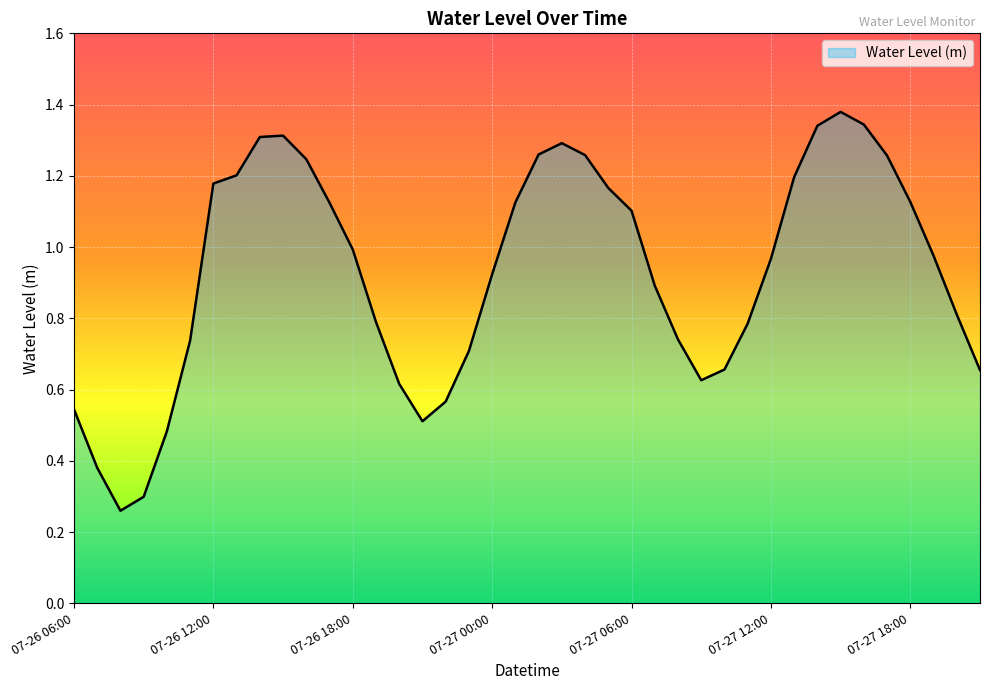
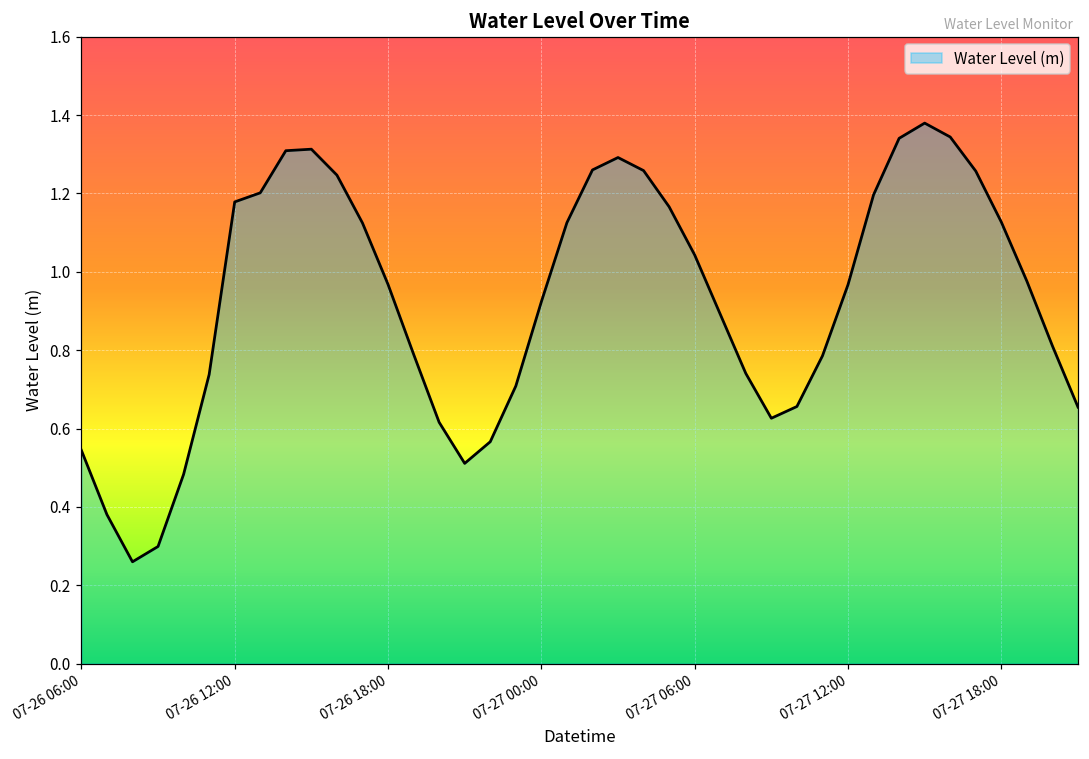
07-26 18:00: 0.99 -> 0.97
07-27 06:00: 1.10 -> 1.04
